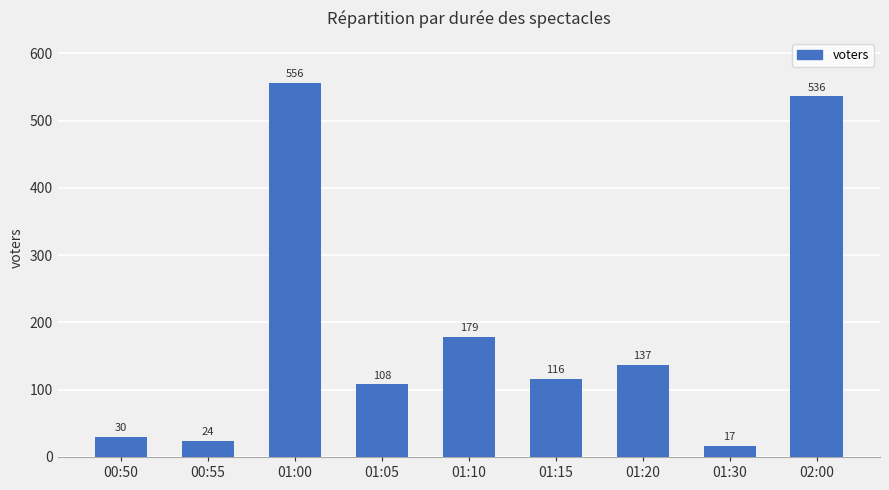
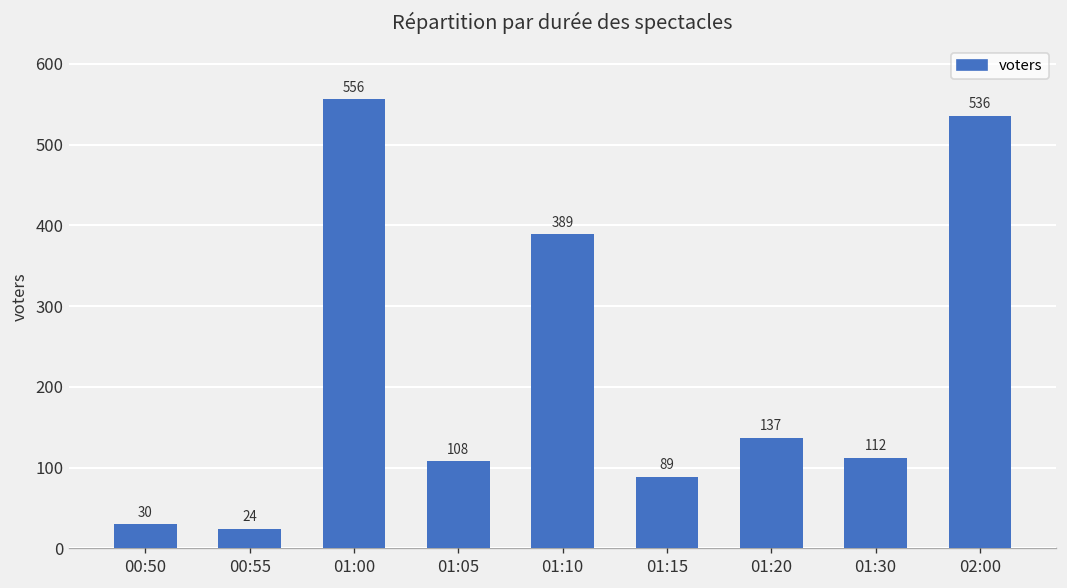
01:10: 179 -> 389
01:15: 116 -> 89
01:30: 17 -> 112
